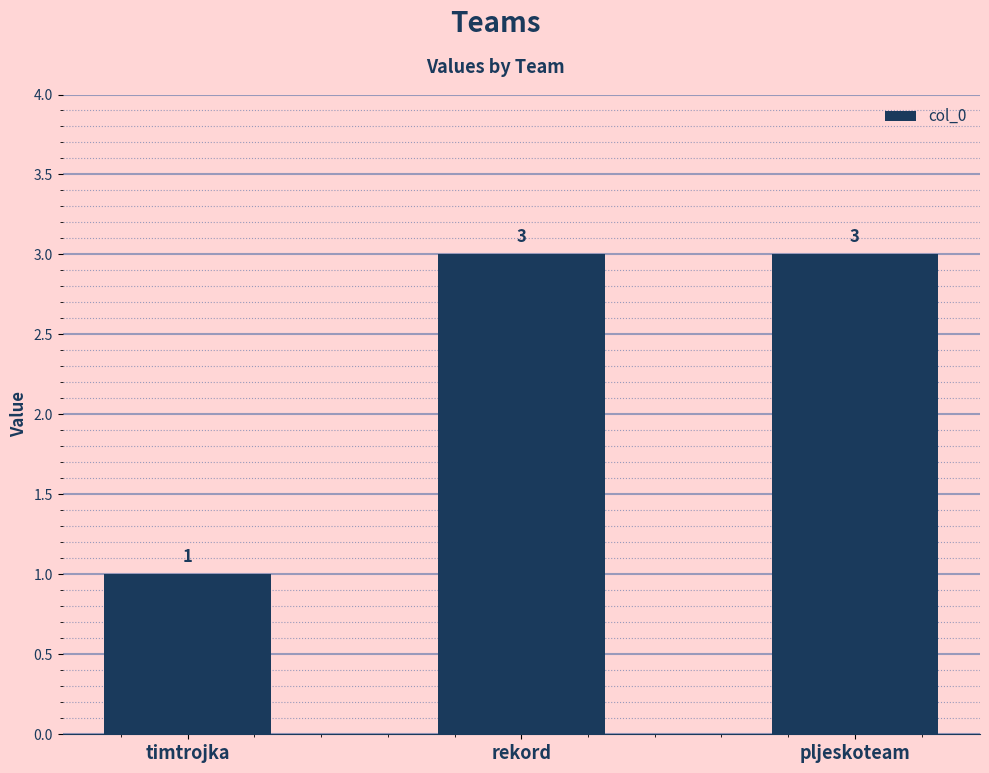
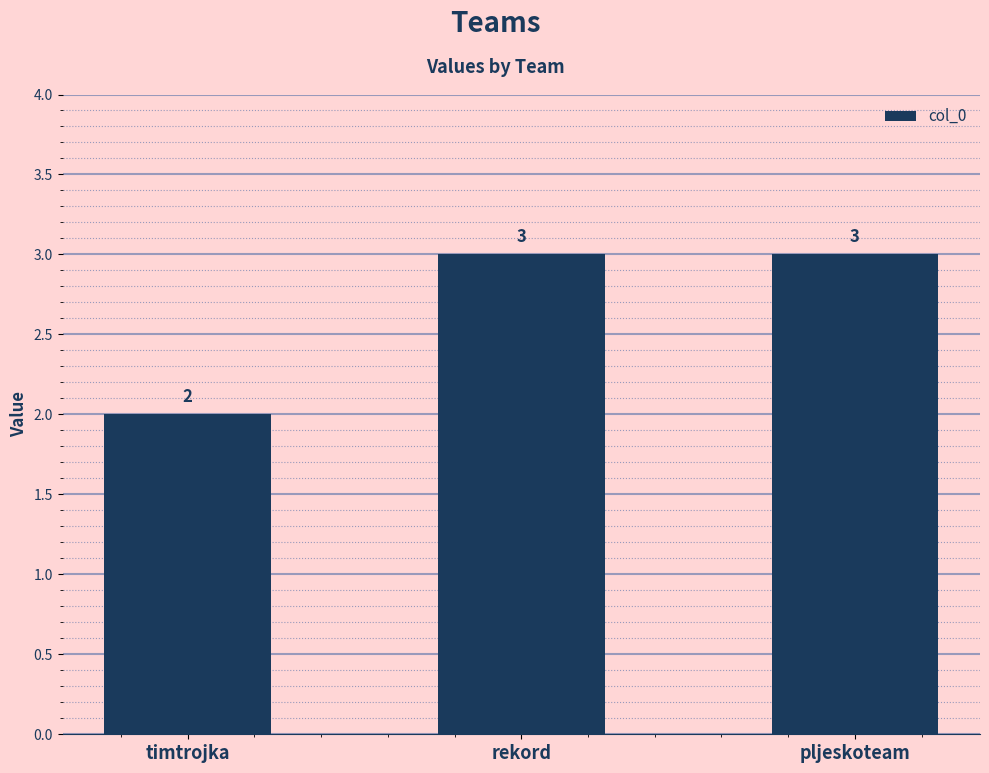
timtrojka: 1 -> 2
